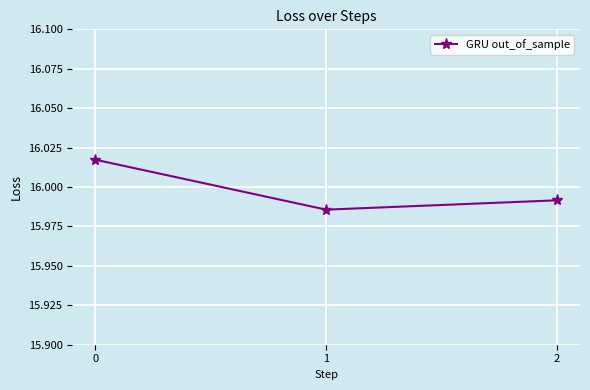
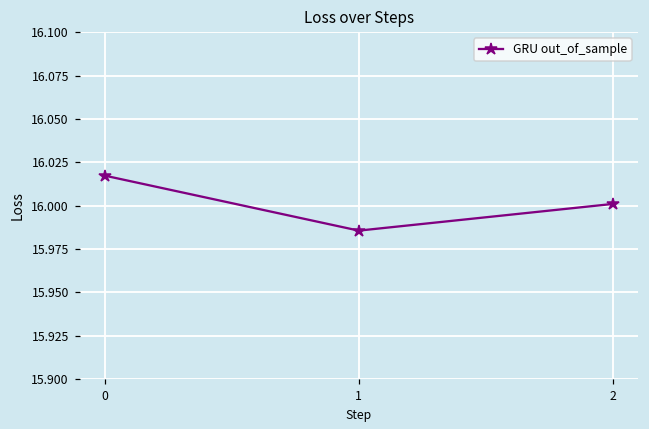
2: 15.992 -> 16.001
